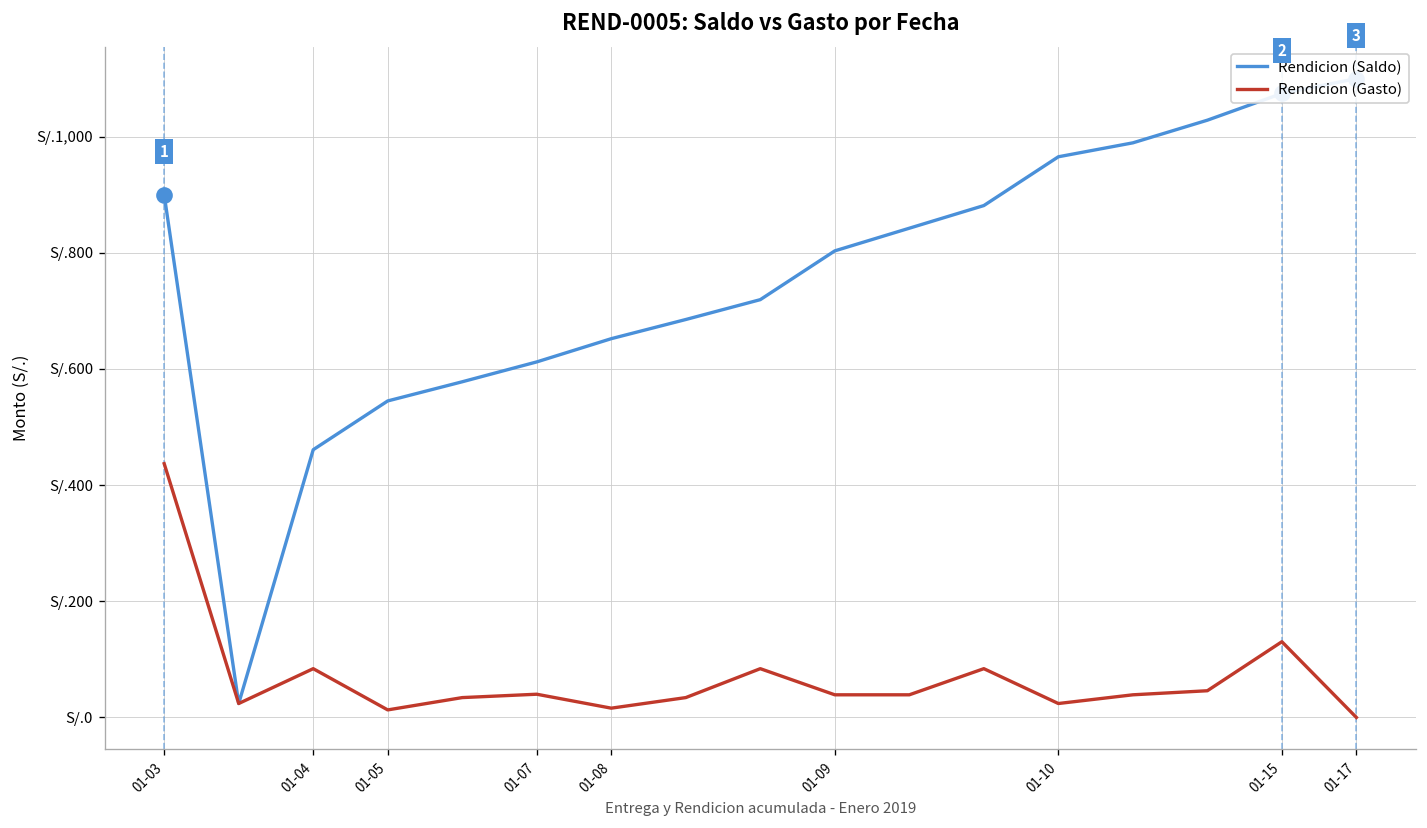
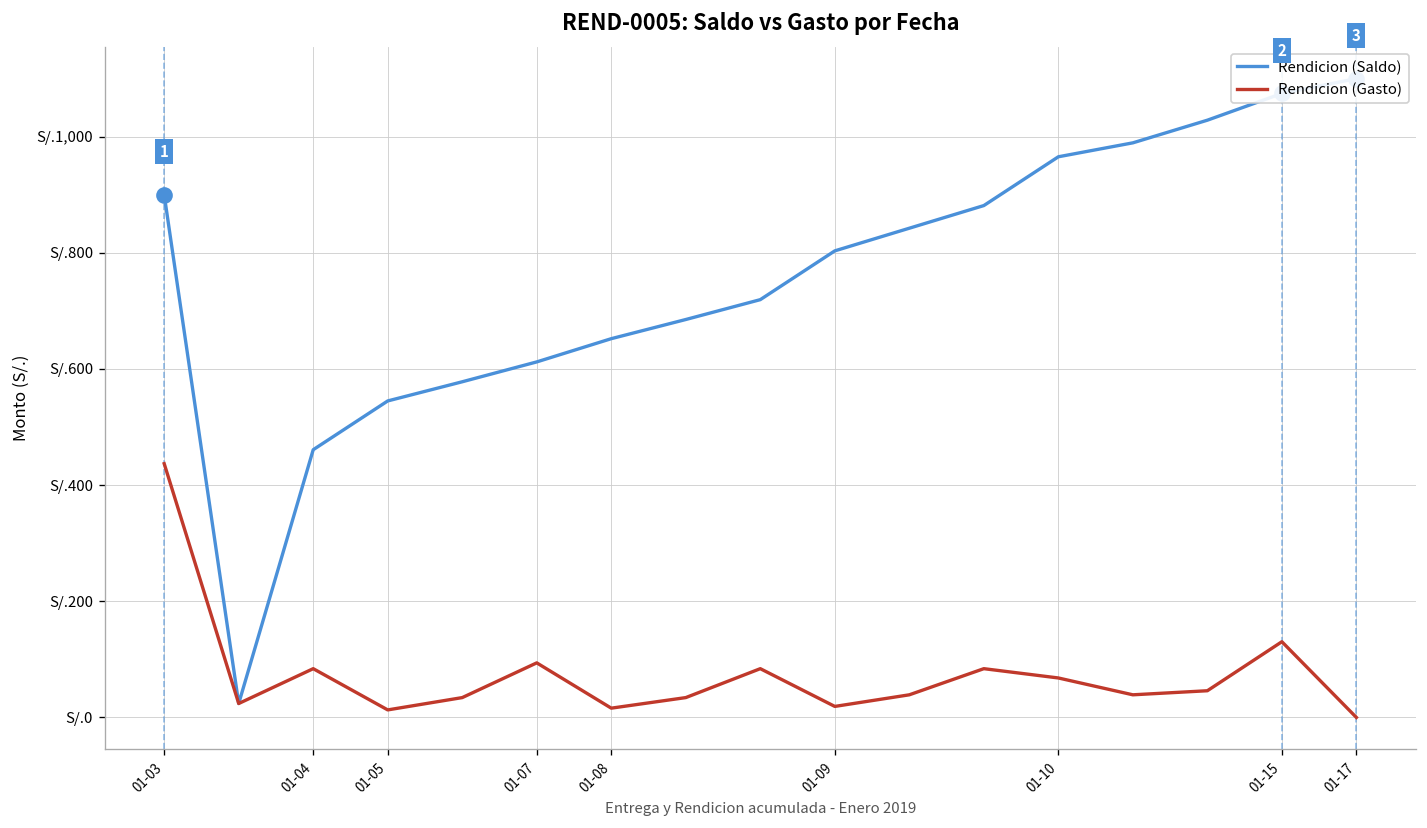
Rendicion (Gasto), 01-07: S/.40 -> S/.90
Rendicion (Gasto), 01-09: S/.40 -> S/.20
Rendicion (Gasto), 01-10: S/.20 -> S/.70
